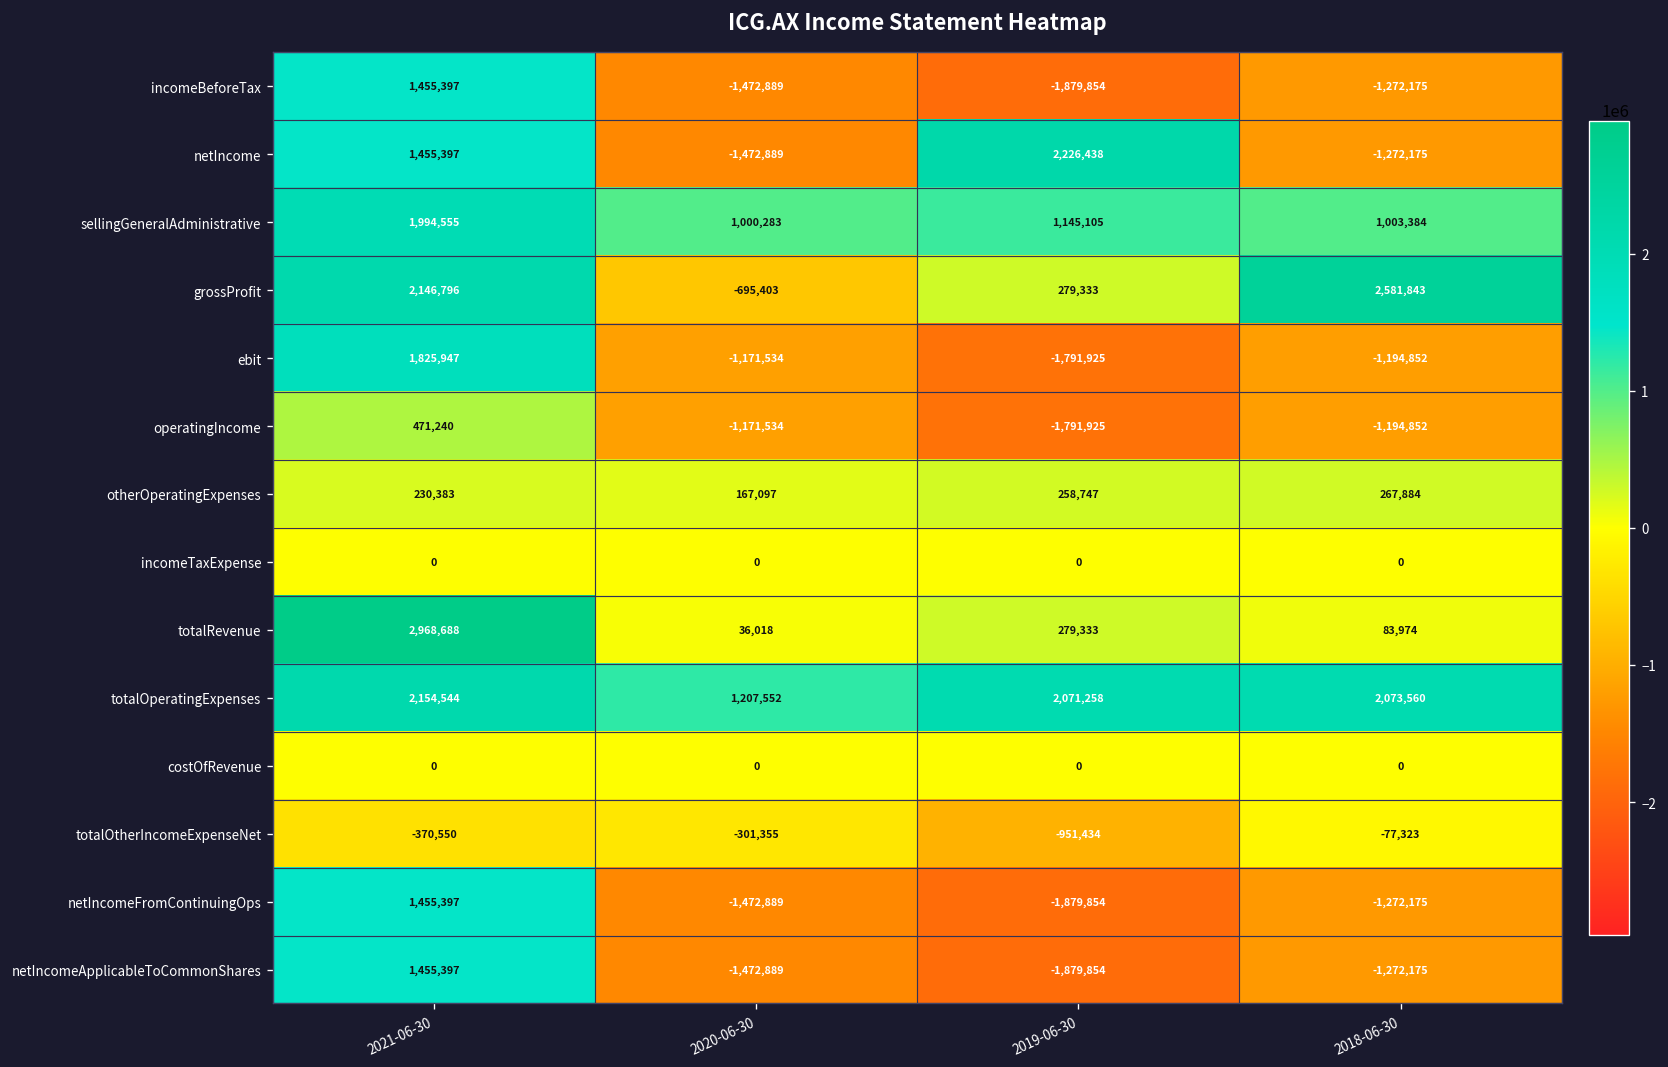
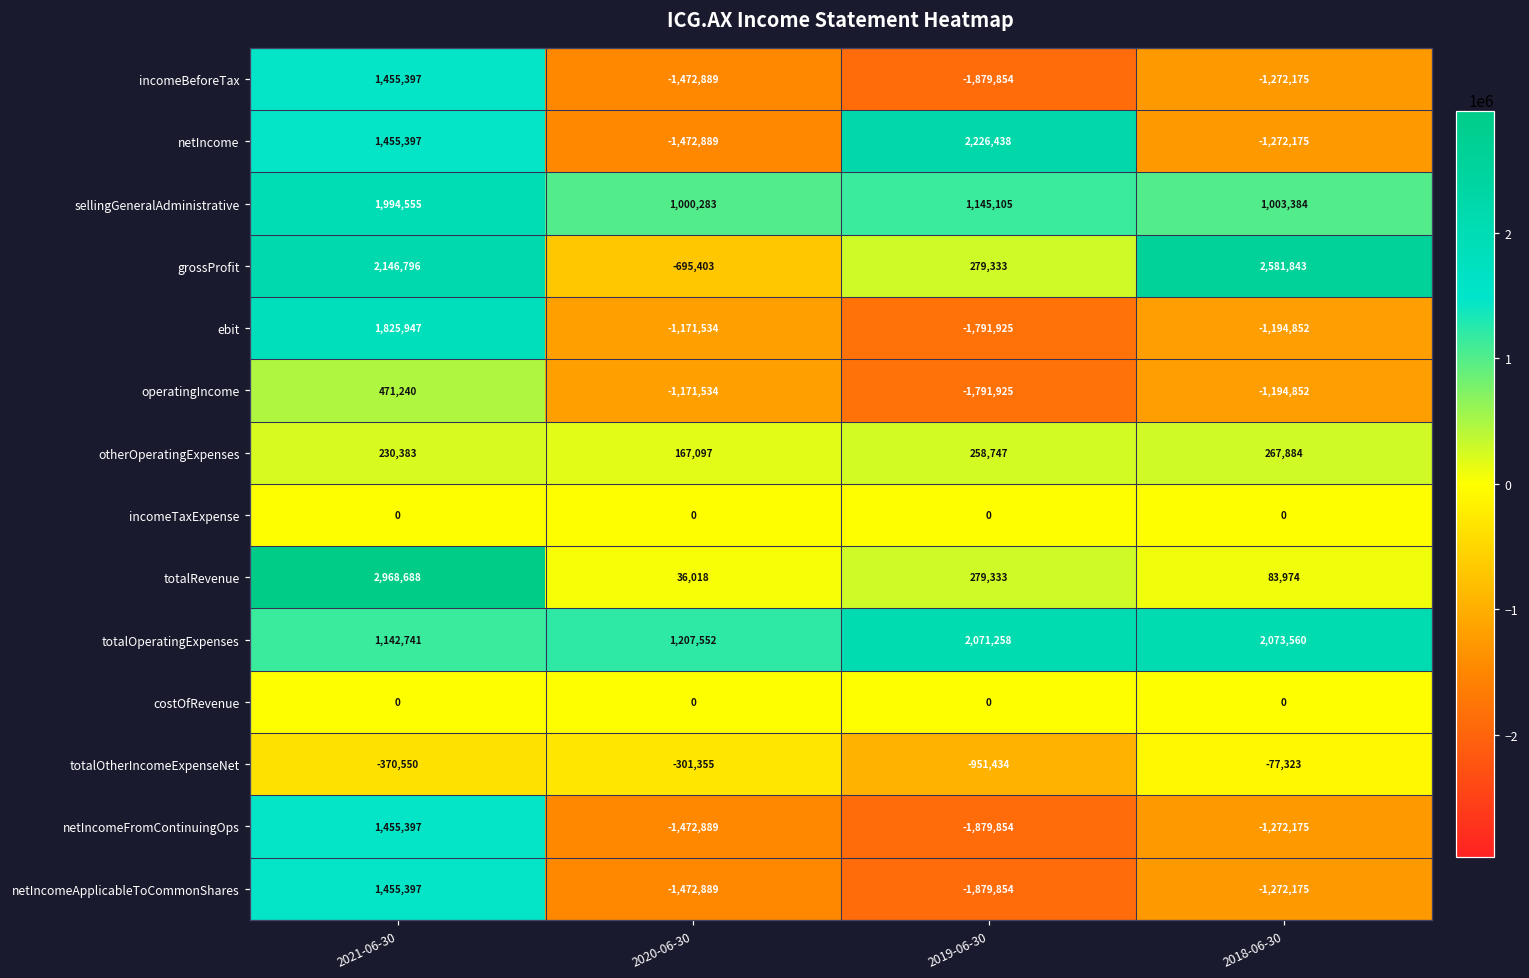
totalOperatingExpenses, 2021-06-30: 2,154,544 -> 1,142,741
